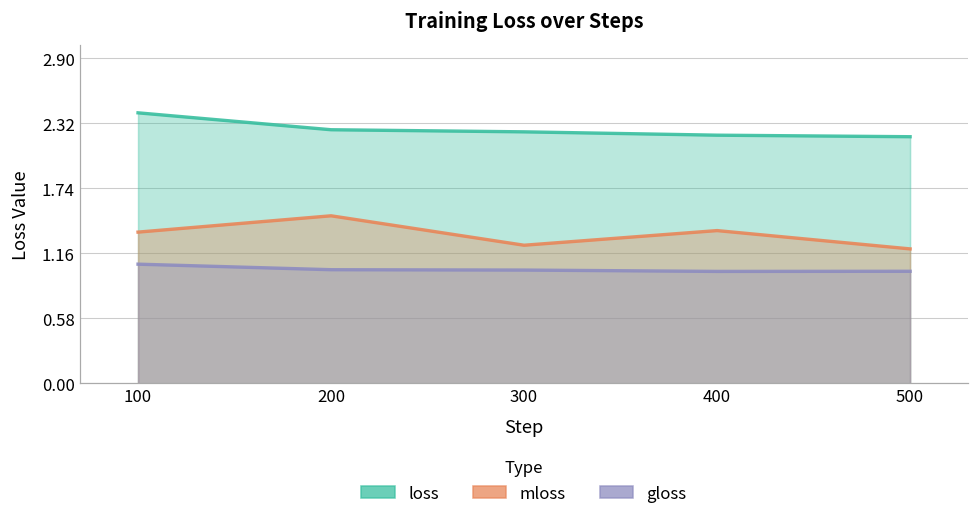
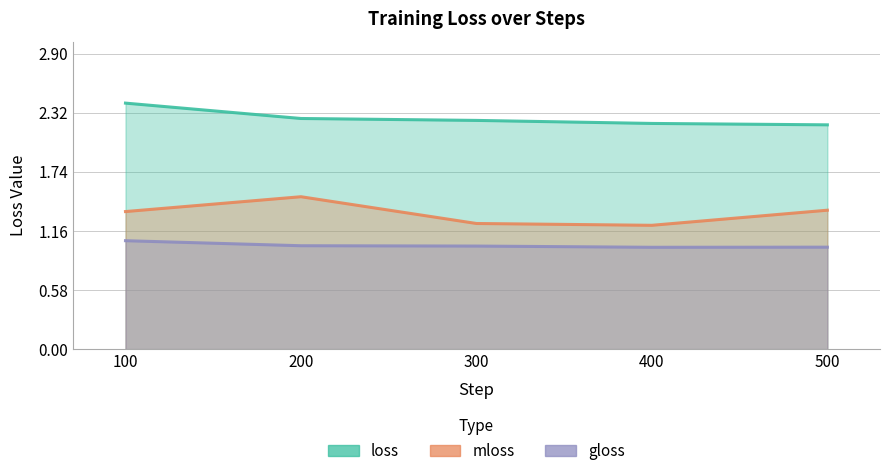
mloss, 400: 1.36 -> 1.22
mloss, 500: 1.20 -> 1.36
